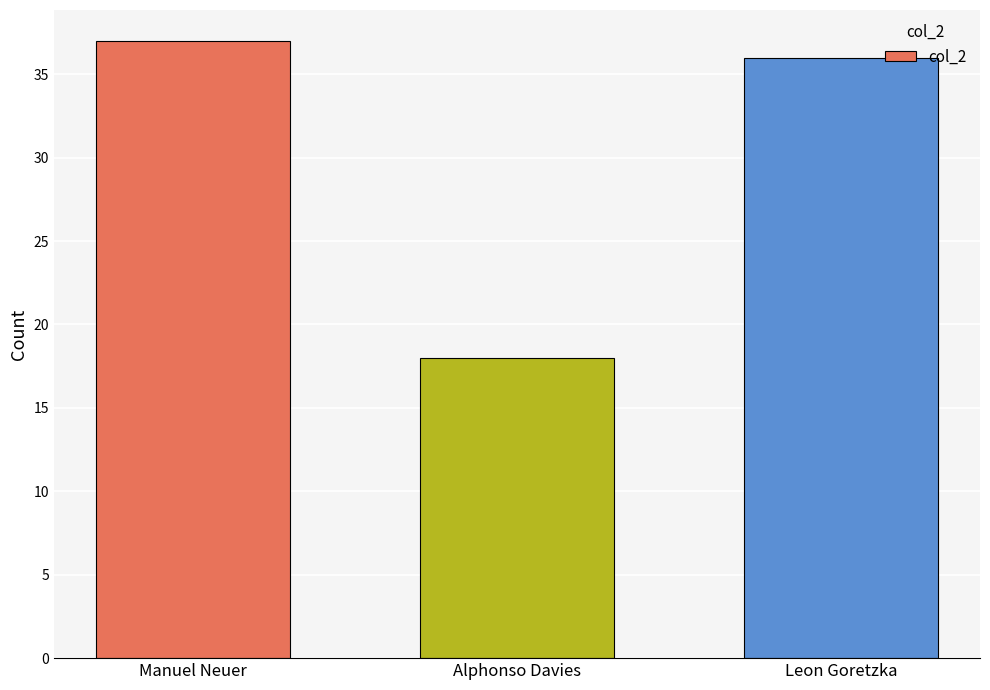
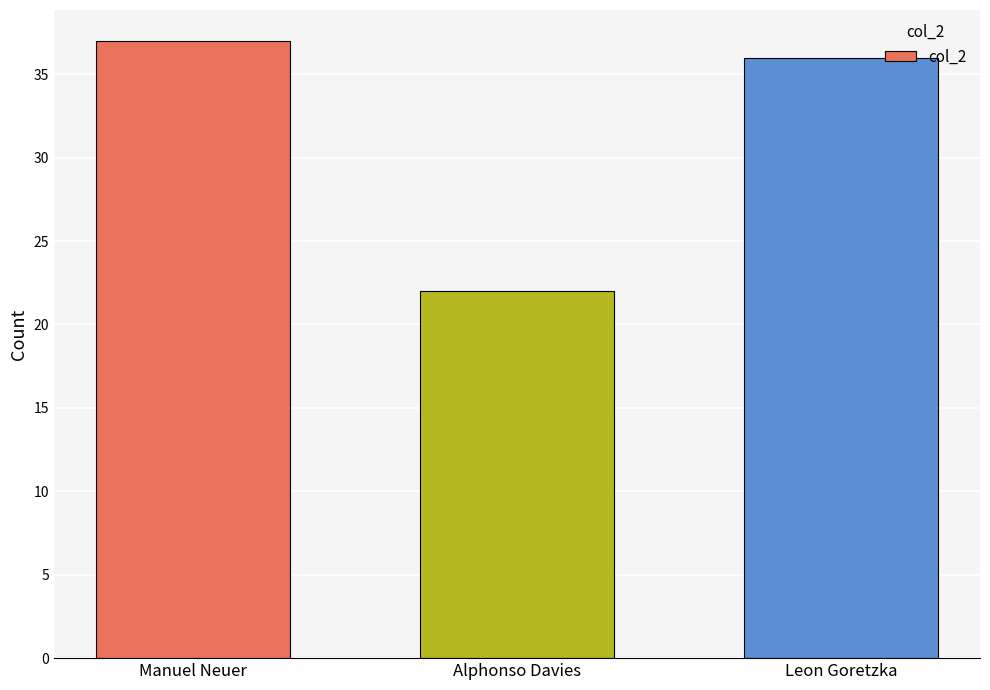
Alphonso Davies: 18 -> 22
